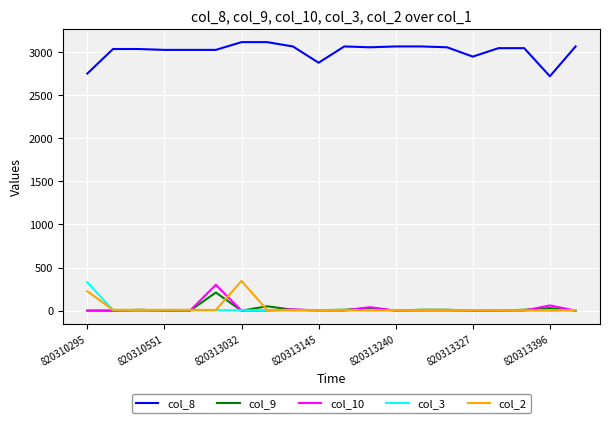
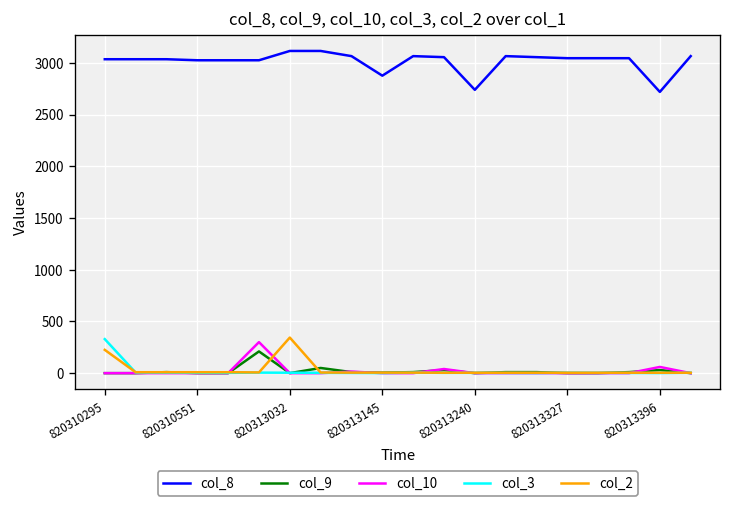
col_8, 820310295: 2800 -> 3000
col_8, 820313240: 3100 -> 2700
col_8, 820313327: 2900 -> 3000
